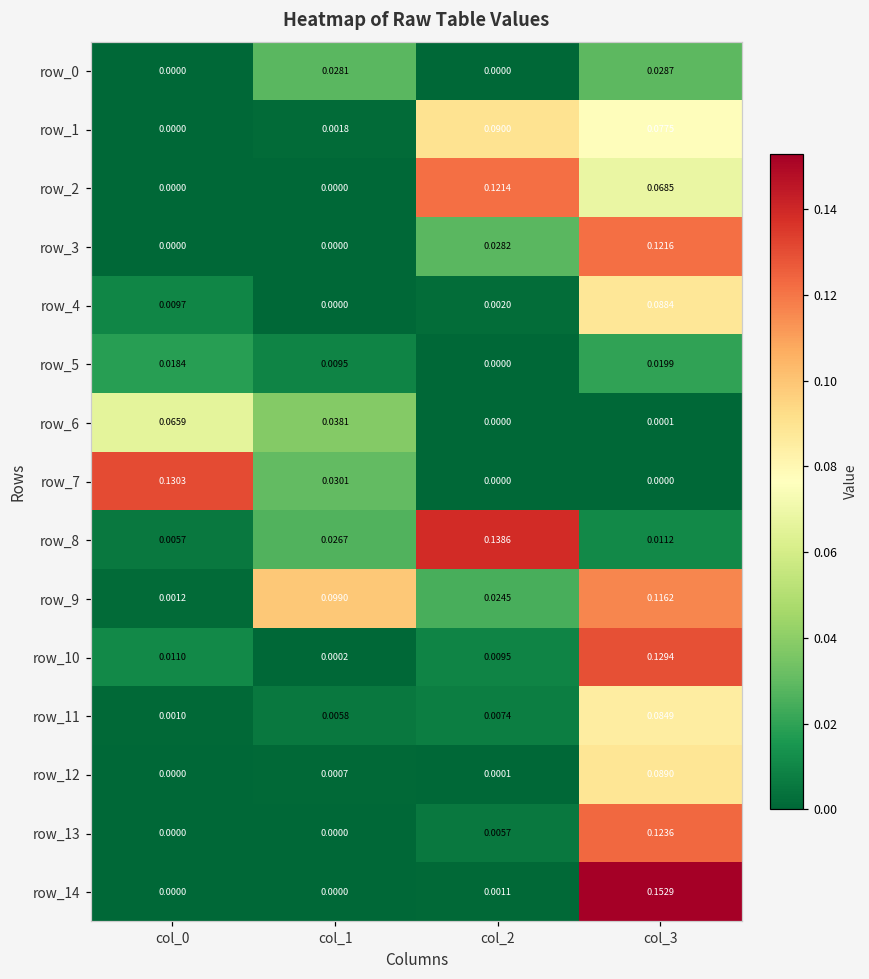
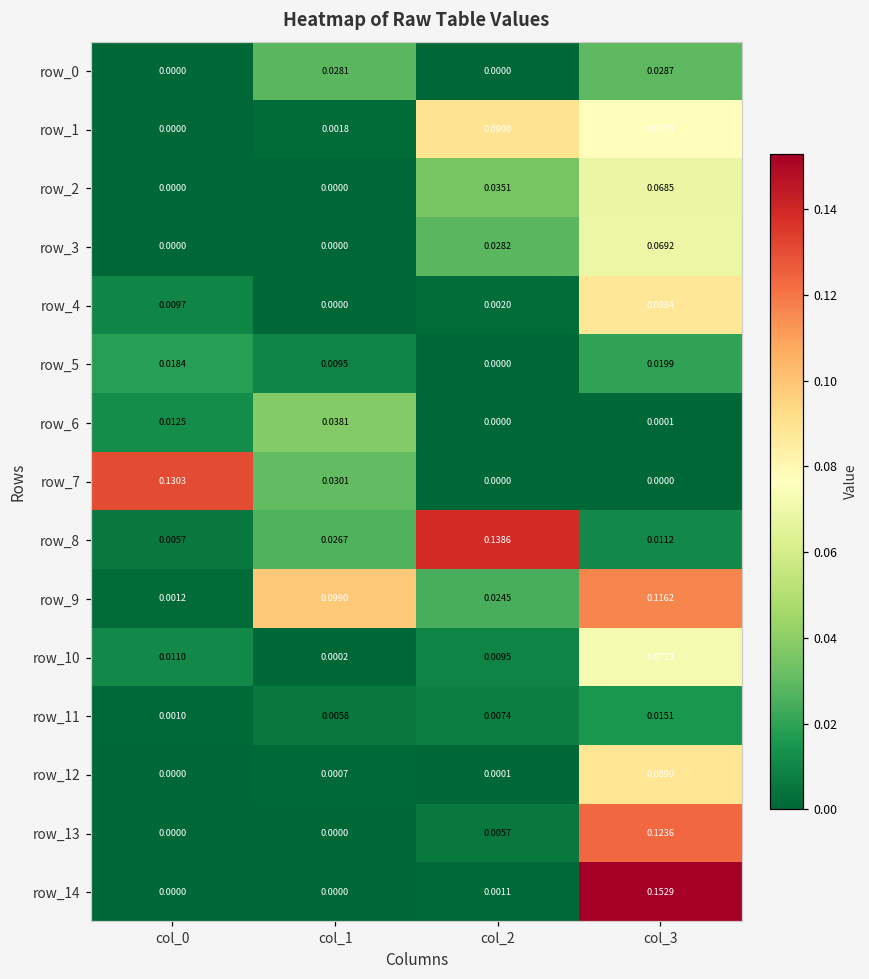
row_2, col_2: 0.1214 -> 0.0351
row_3, col_3: 0.1216 -> 0.0692
row_6, col_0: 0.0659 -> 0.0125
row_10, col_3: 0.1294 -> 0.0723
row_11, col_3: 0.0849 -> 0.0151
